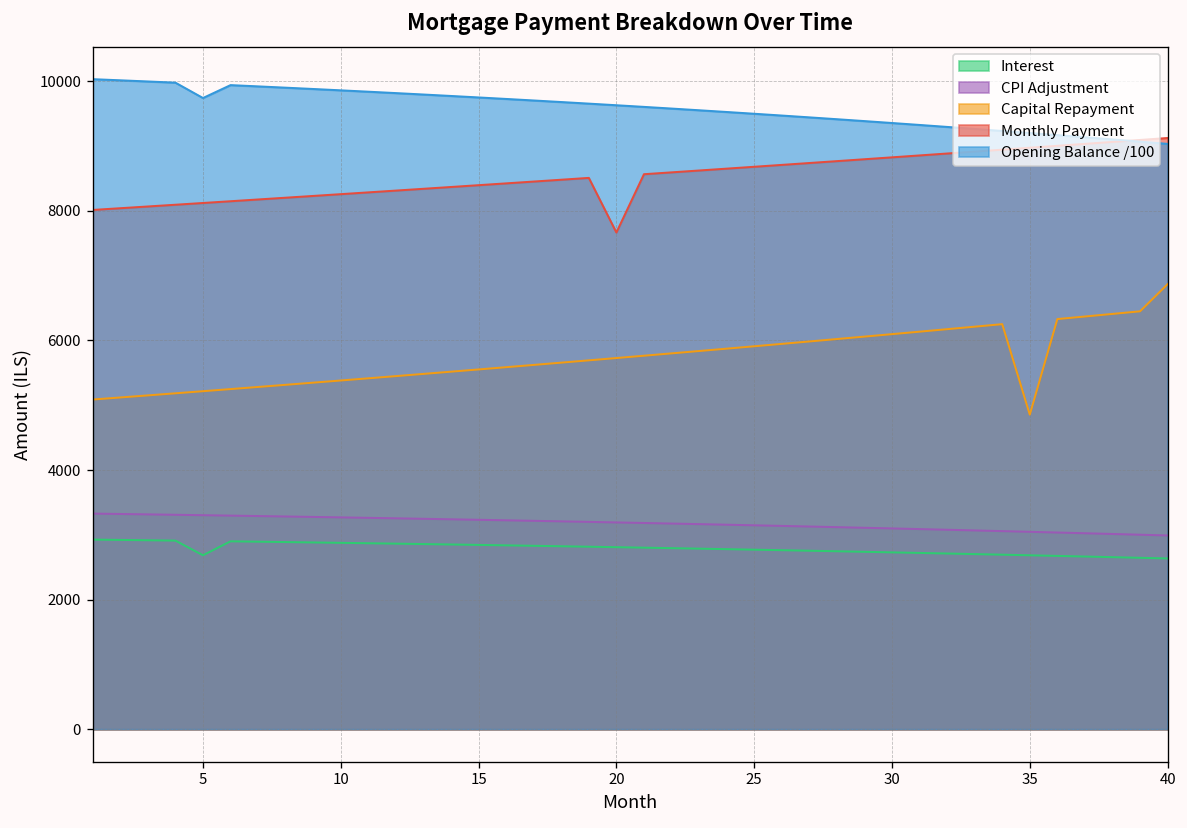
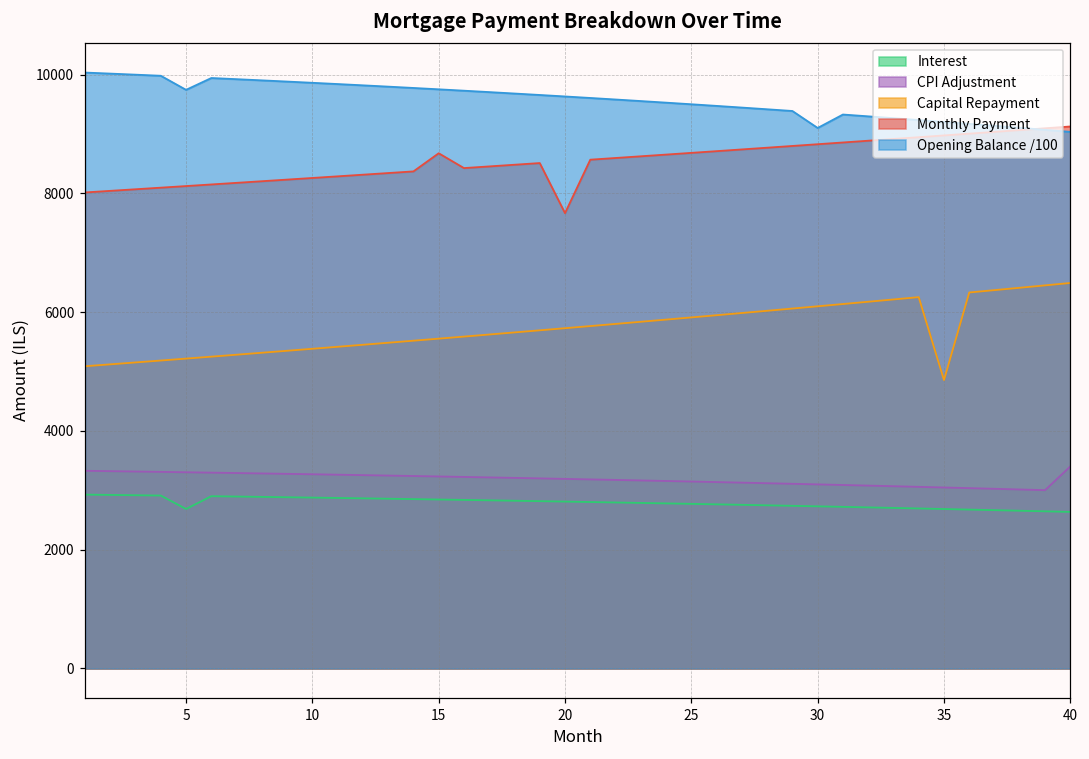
Monthly Payment, 15: 8400 -> 8700
Opening Balance /100, 30: 9400 -> 9100
CPI Adjustment, 40: 3000 -> 3400
Capital Repayment, 40: 6900 -> 6500
